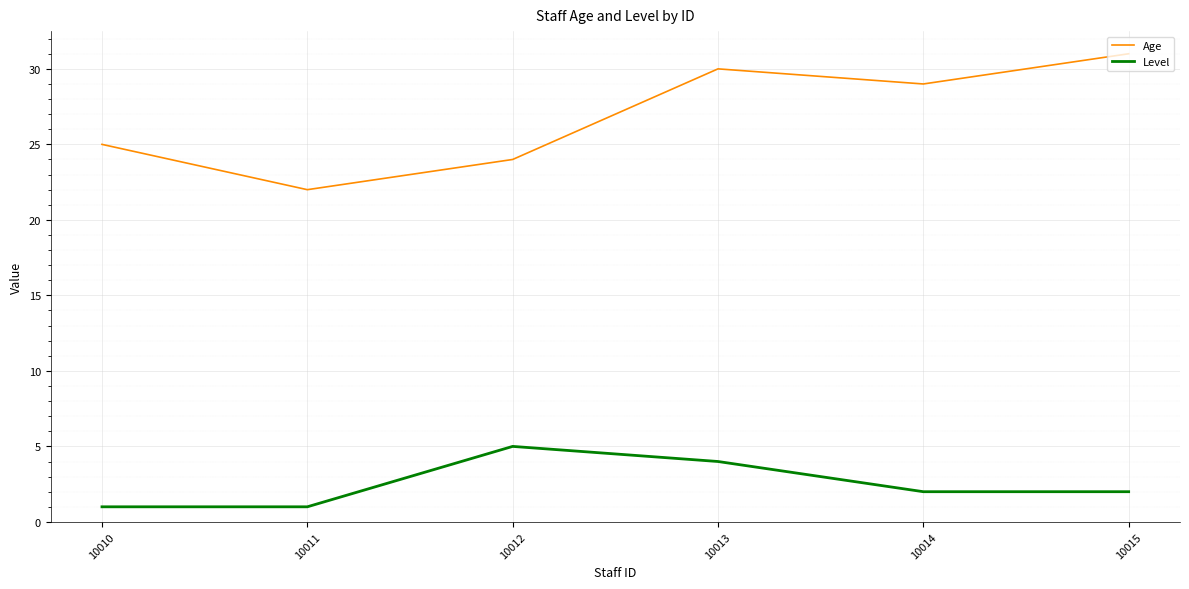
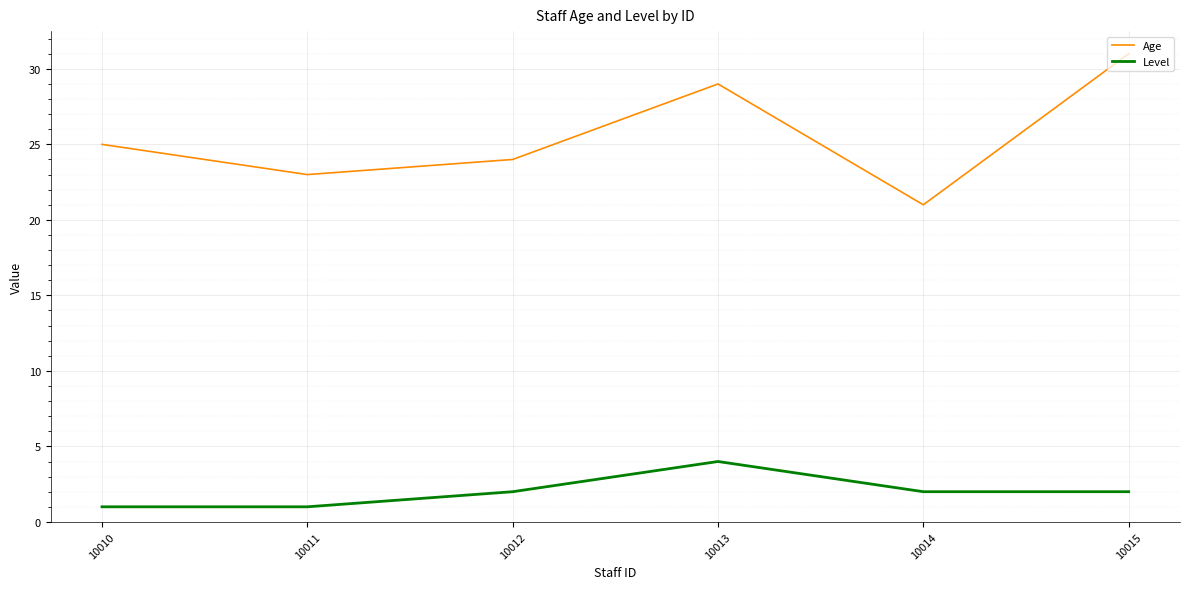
Age, 10011: 22 -> 23
Level, 10012: 5 -> 2
Age, 10013: 30 -> 29
Age, 10014: 29 -> 21
